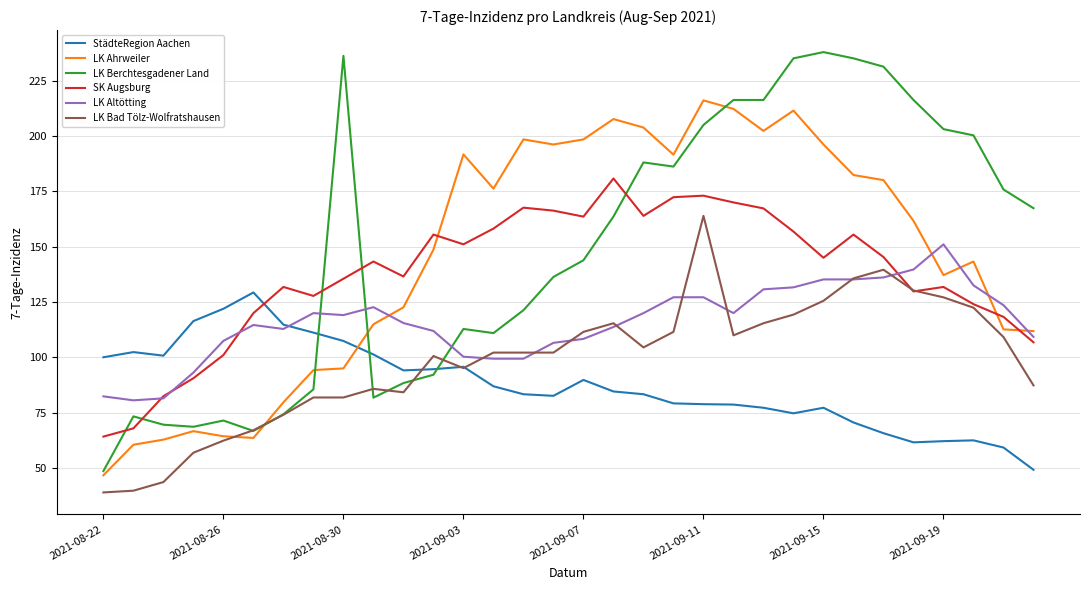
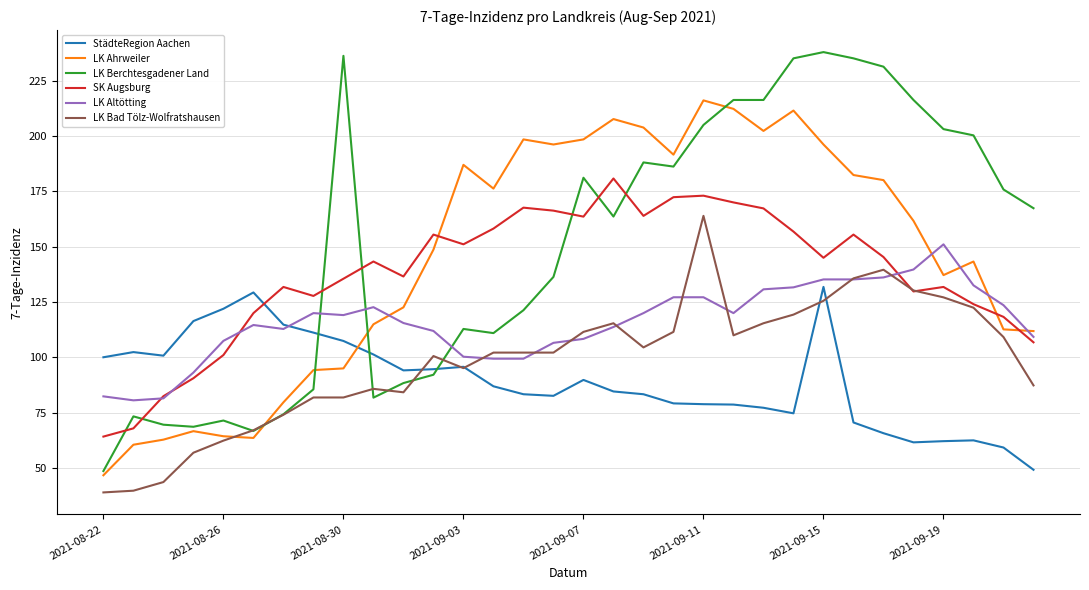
LK Ahrweiler, 2021-09-03: 192 -> 187
LK Berchtesgadener Land, 2021-09-07: 144 -> 181
StädteRegion Aachen, 2021-09-15: 77 -> 132
